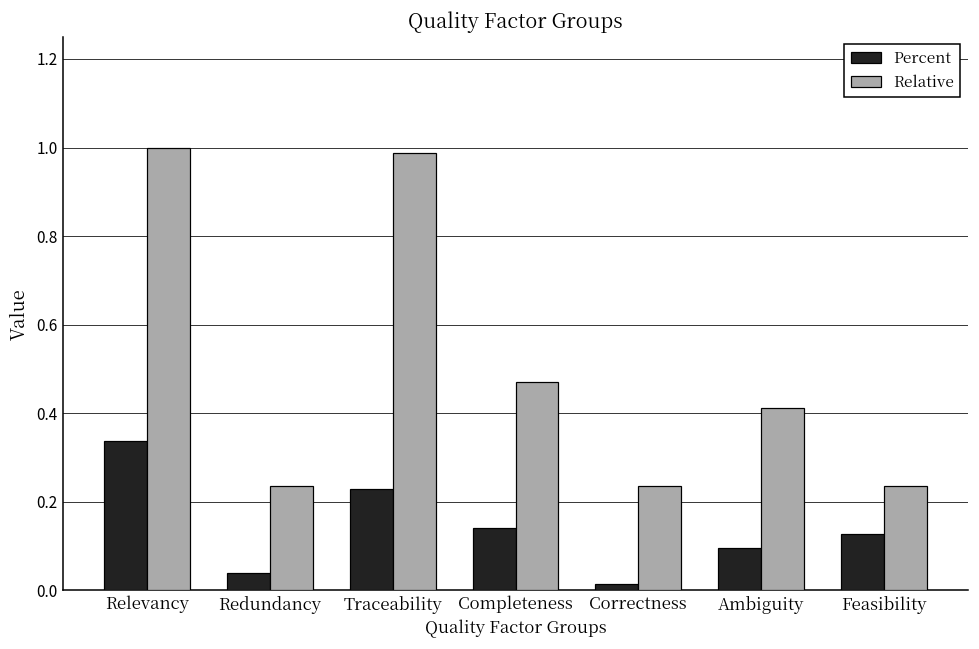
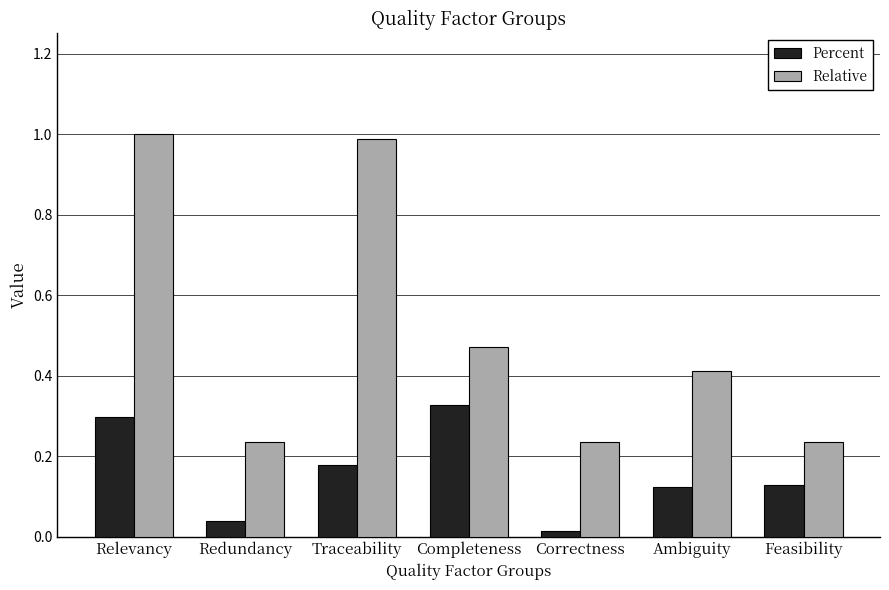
Percent, Relevancy: 0.34 -> 0.30
Percent, Traceability: 0.23 -> 0.18
Percent, Completeness: 0.14 -> 0.33
Percent, Ambiguity: 0.09 -> 0.12
